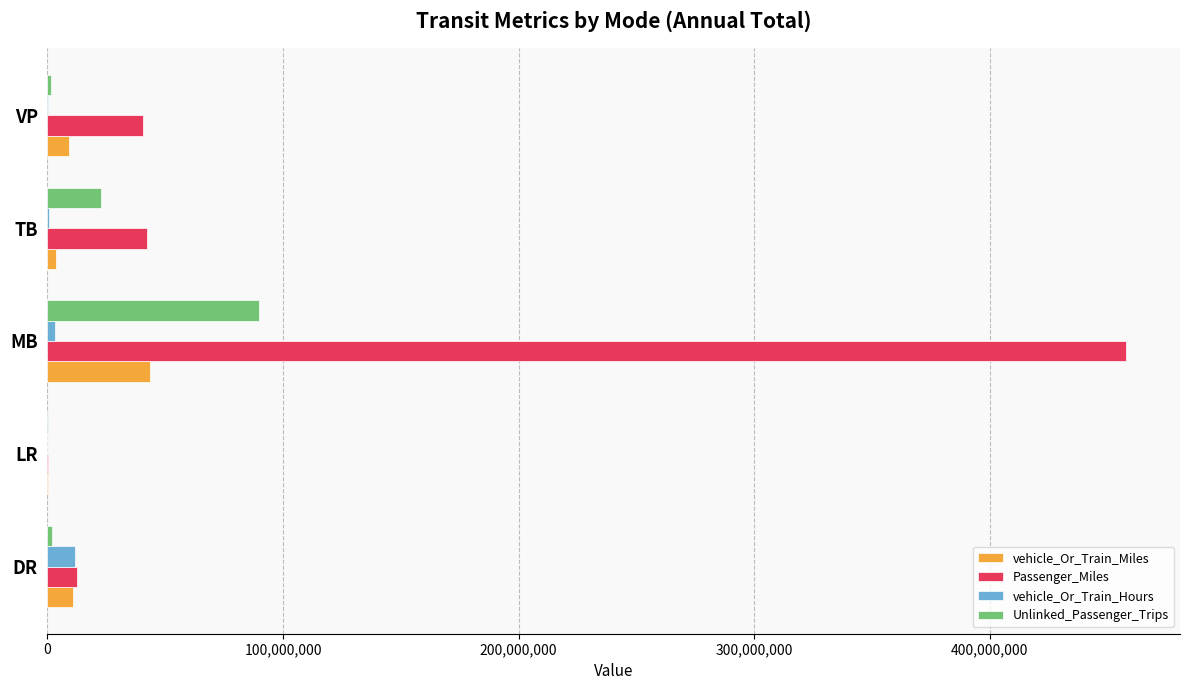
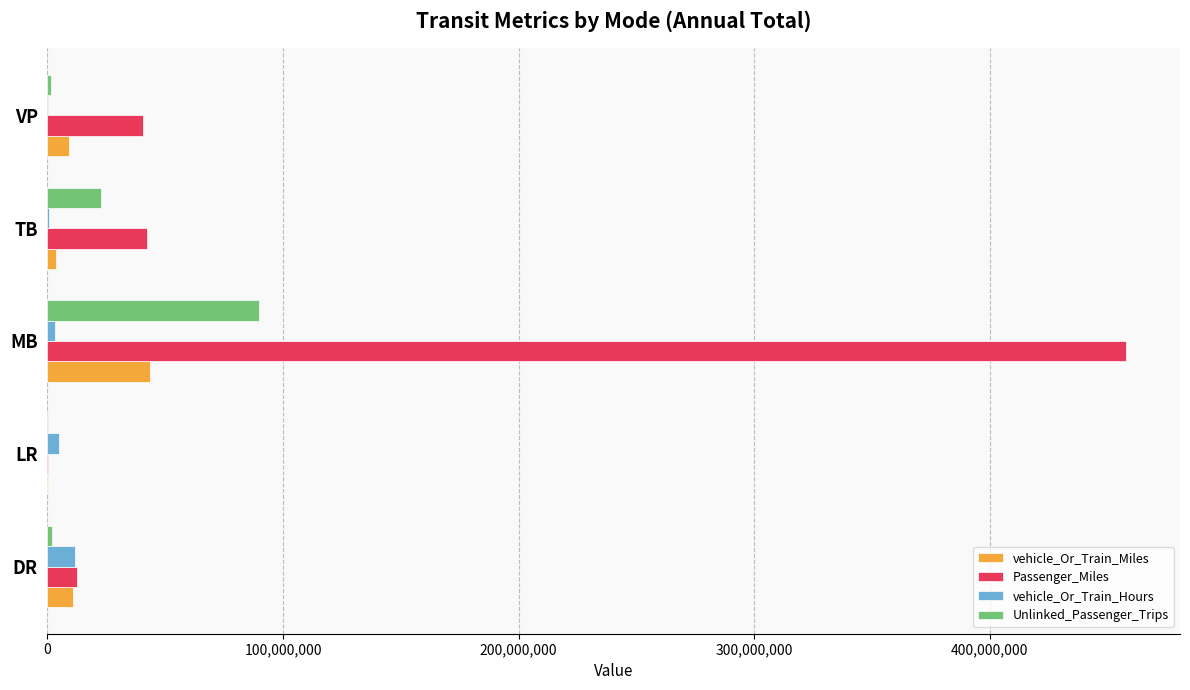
vehicle_Or_Train_Hours, LR: 0 -> 5,000,000
